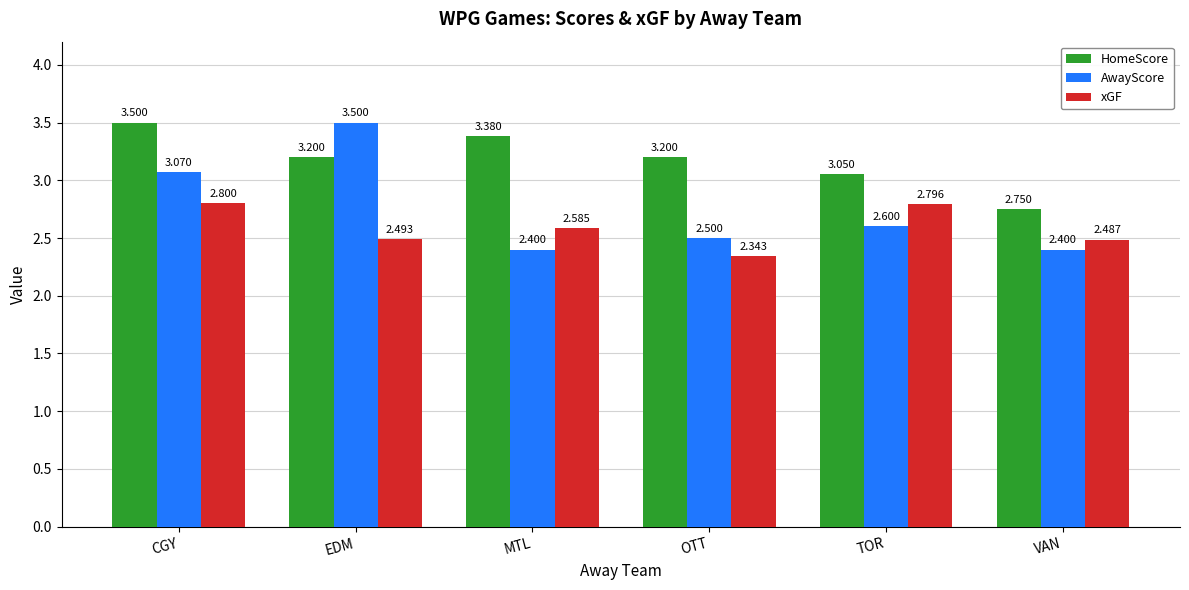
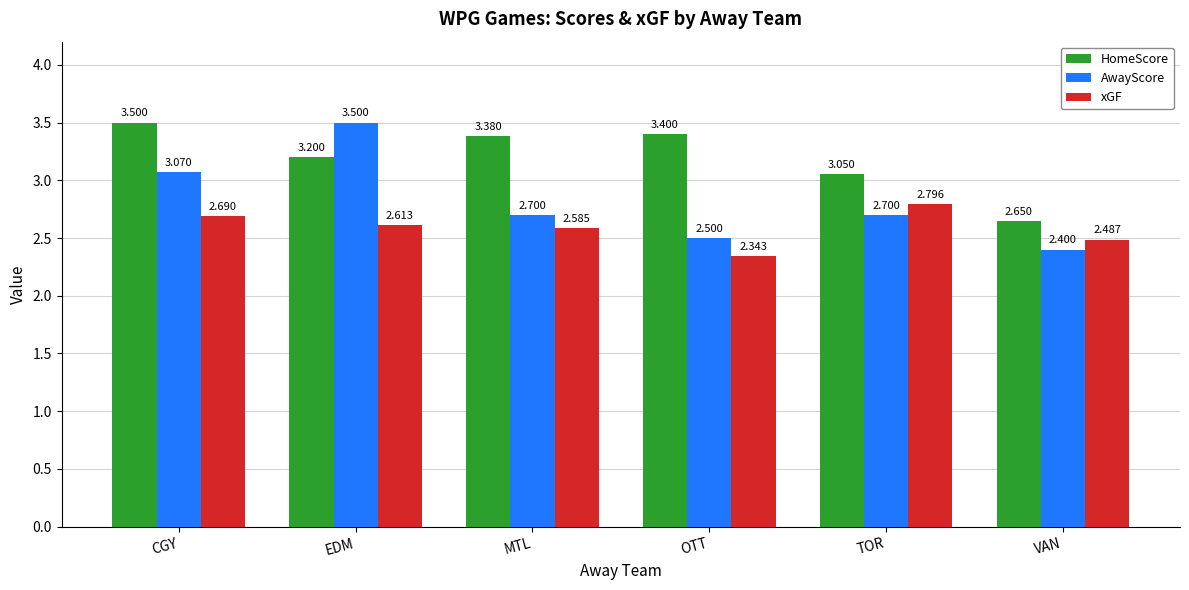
xGF, CGY: 2.800 -> 2.690
xGF, EDM: 2.493 -> 2.613
AwayScore, MTL: 2.400 -> 2.700
HomeScore, OTT: 3.200 -> 3.400
AwayScore, TOR: 2.600 -> 2.700
HomeScore, VAN: 2.750 -> 2.650
